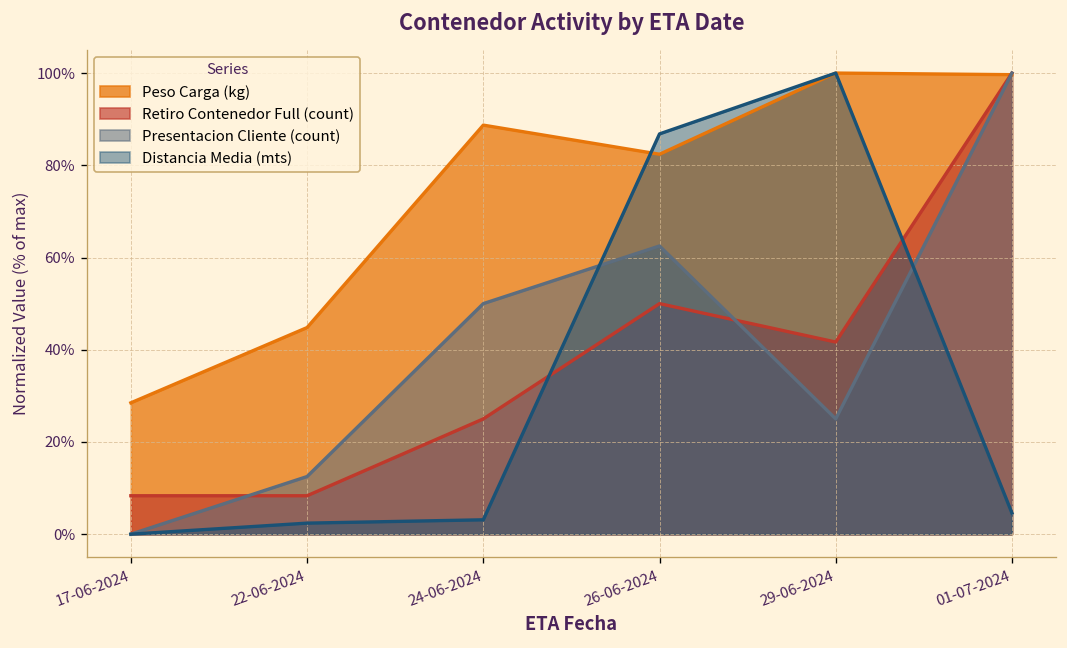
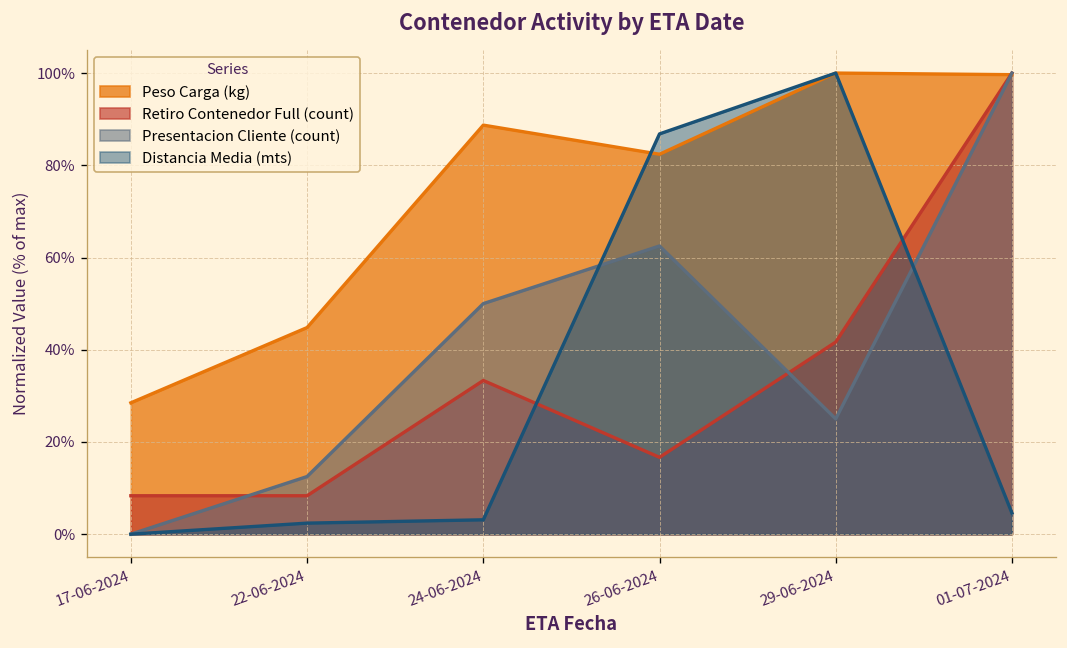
Retiro Contenedor Full (count), 24-06-2024: 25% -> 33%
Retiro Contenedor Full (count), 26-06-2024: 50% -> 17%
